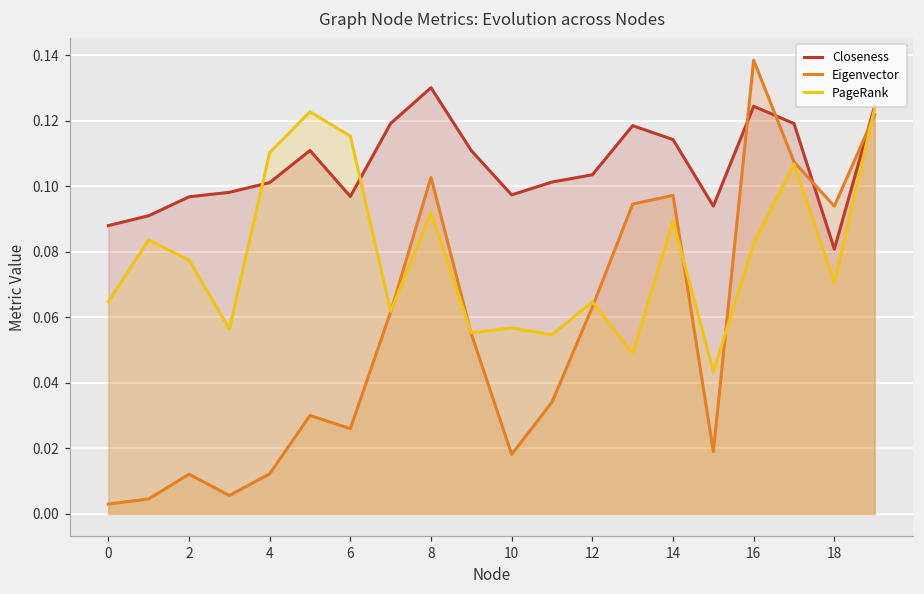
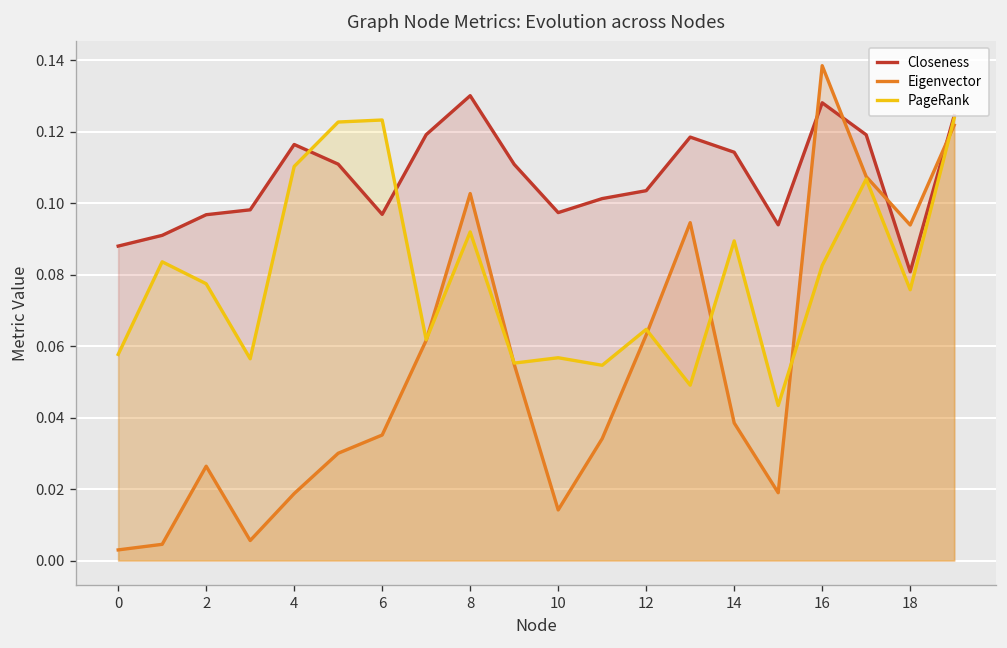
PageRank, 0: 0.065 -> 0.058
Eigenvector, 2: 0.012 -> 0.026
Closeness, 4: 0.101 -> 0.116
Eigenvector, 4: 0.012 -> 0.019
Eigenvector, 6: 0.026 -> 0.035
PageRank, 6: 0.115 -> 0.123
Eigenvector, 10: 0.018 -> 0.014
Eigenvector, 14: 0.097 -> 0.039
Closeness, 16: 0.124 -> 0.128
PageRank, 18: 0.071 -> 0.076
